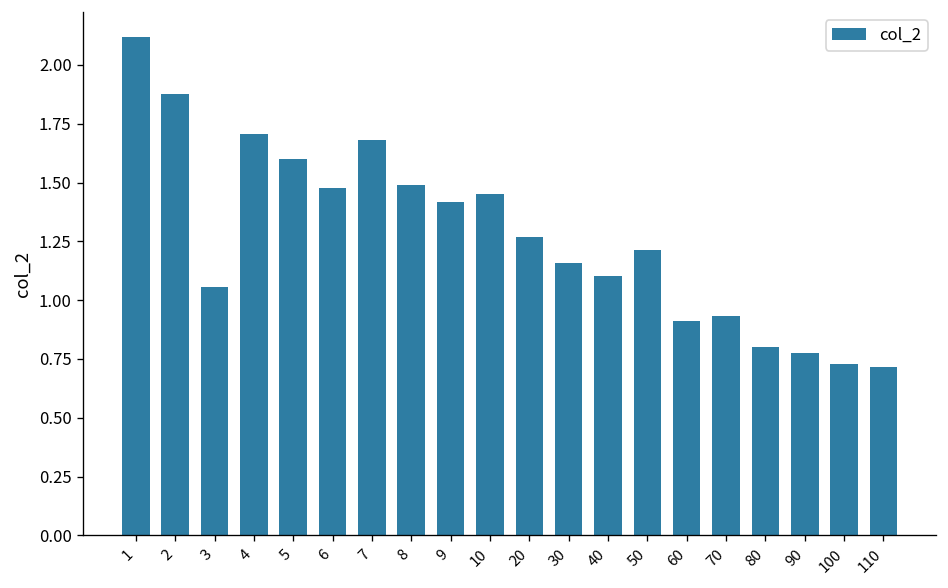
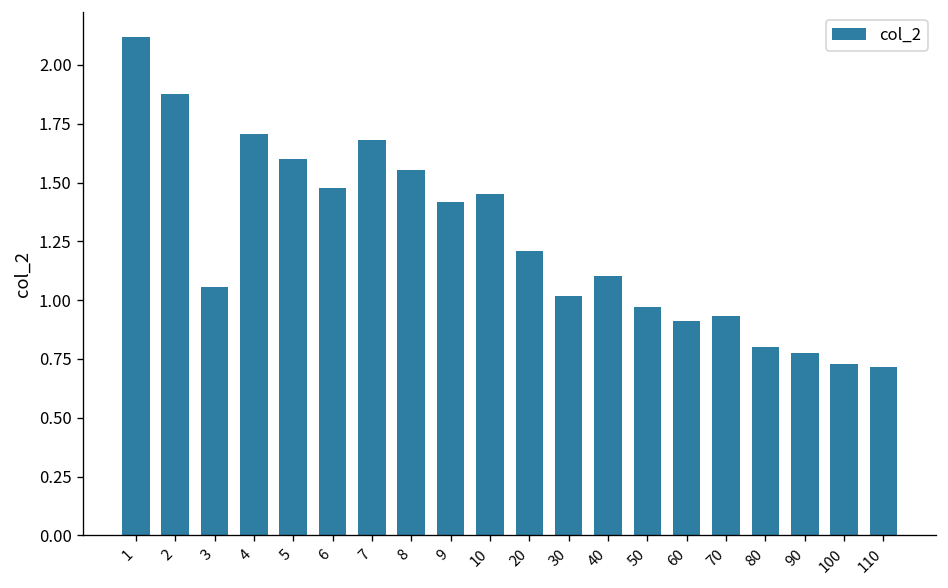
8: 1.49 -> 1.55
20: 1.27 -> 1.21
30: 1.16 -> 1.02
50: 1.21 -> 0.97
